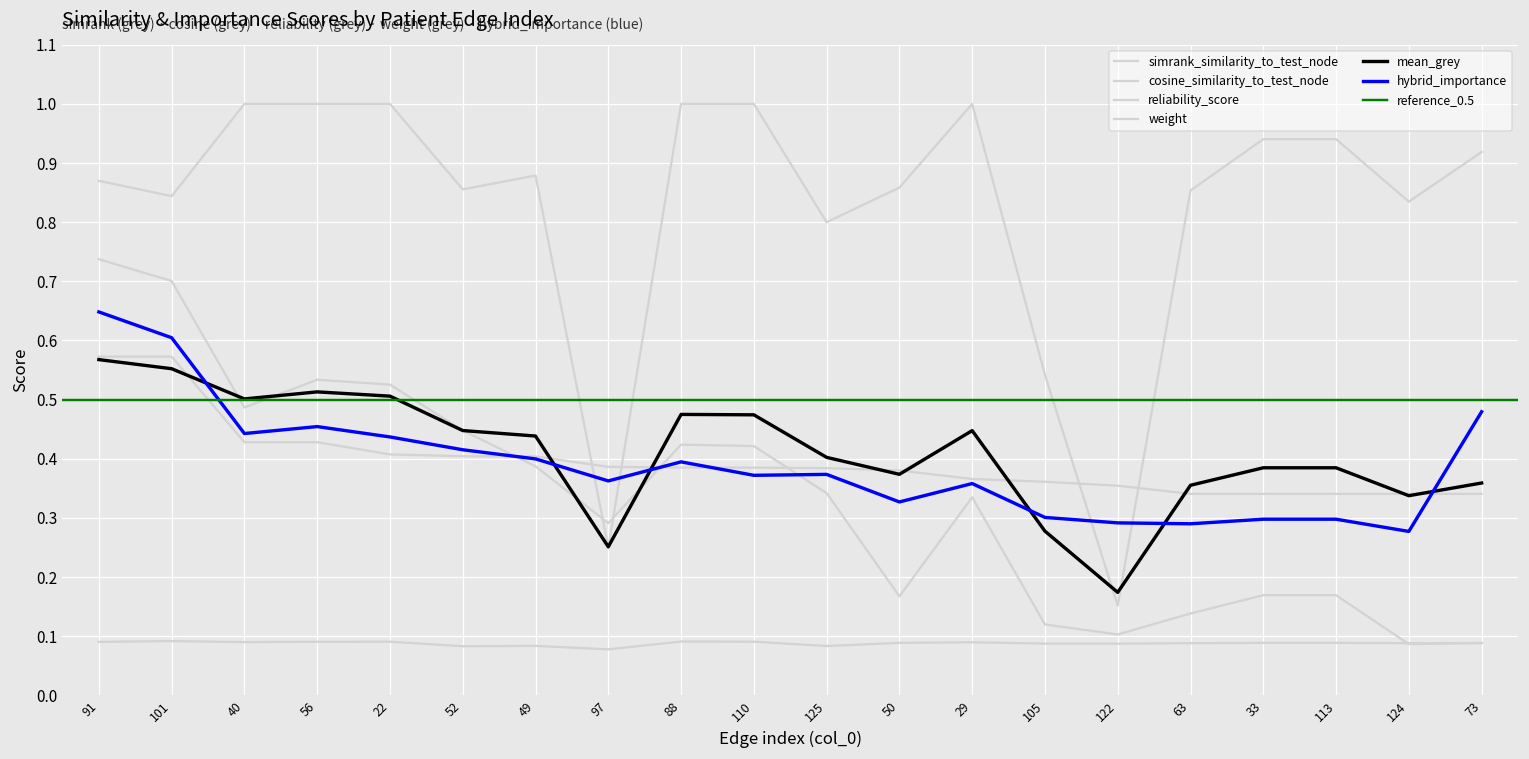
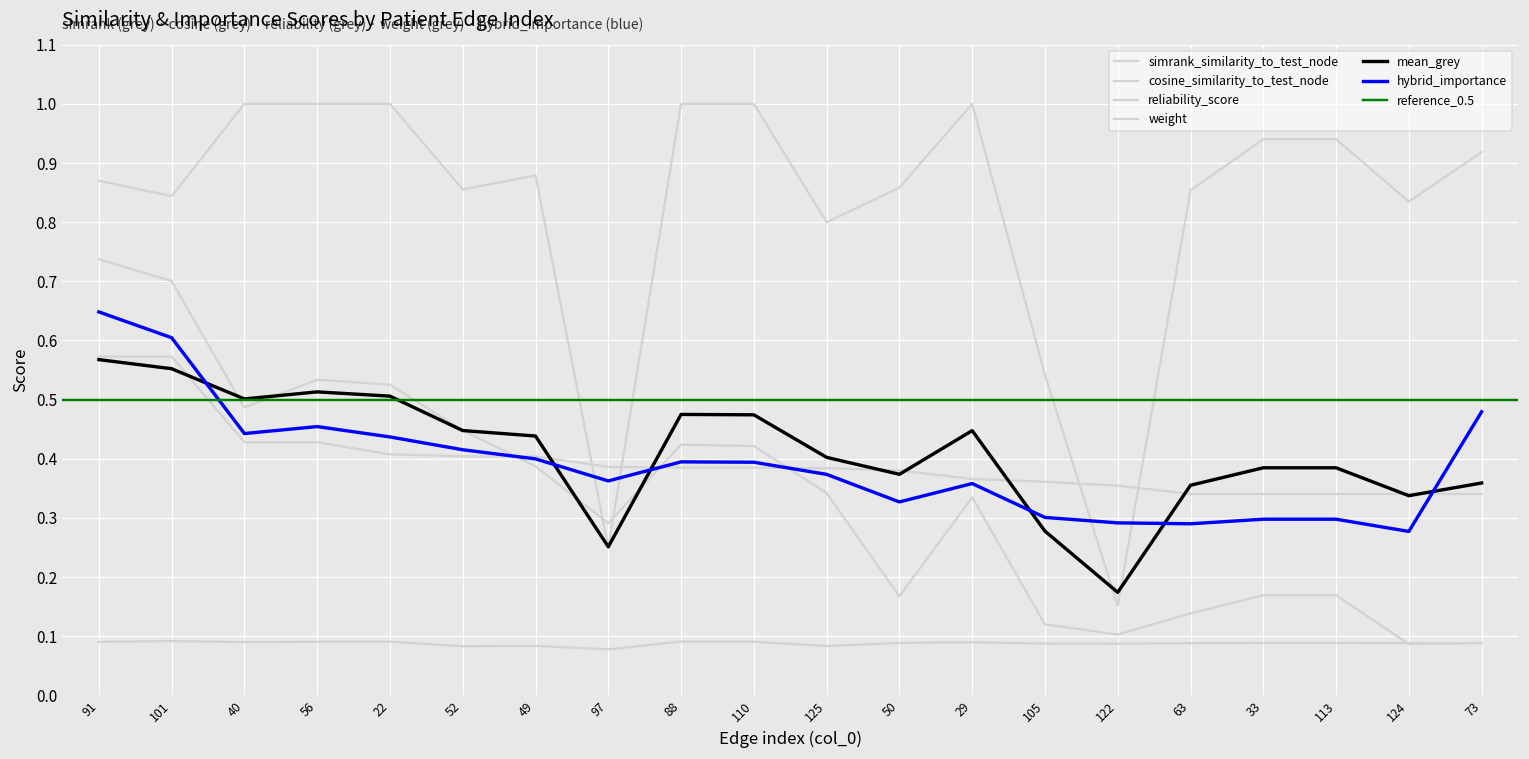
hybrid_importance, 110: 0.37 -> 0.39
